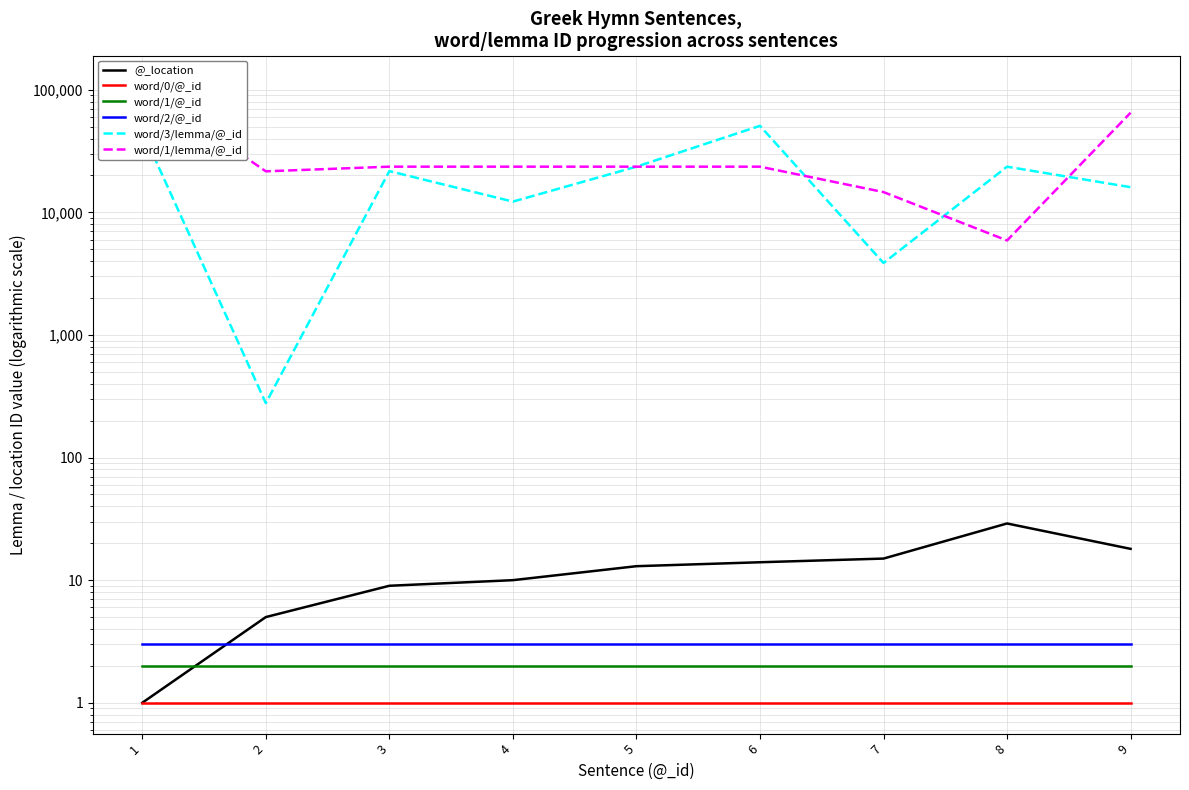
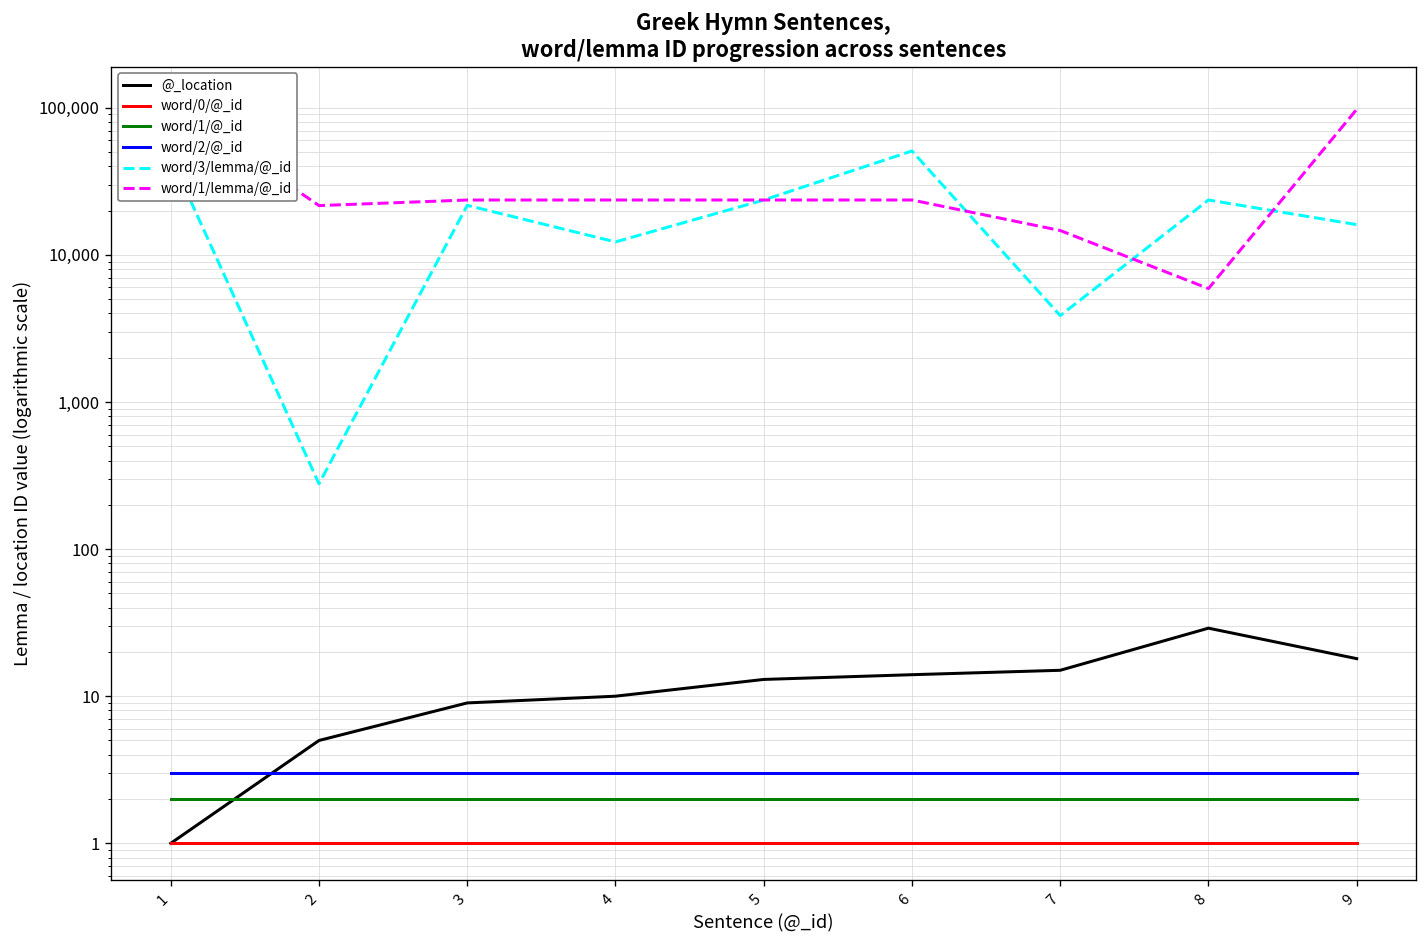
word/1/lemma/@_id, 9: 60,000 -> 100,000
